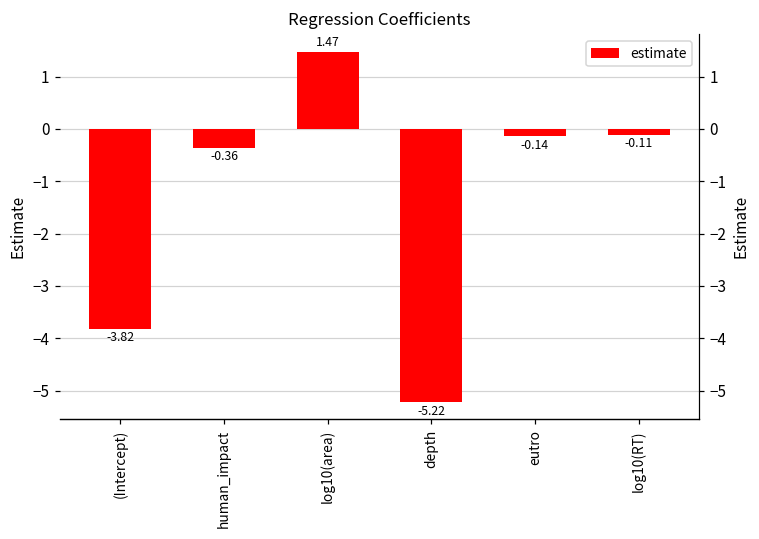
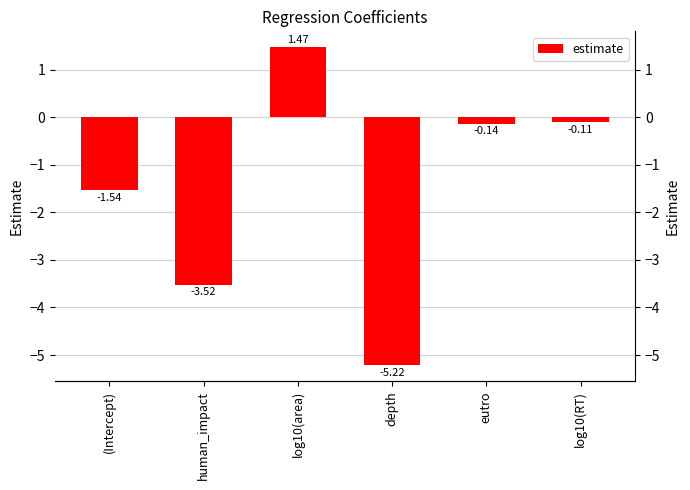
(Intercept): -3.82 -> -1.54
human_impact: -0.36 -> -3.52
